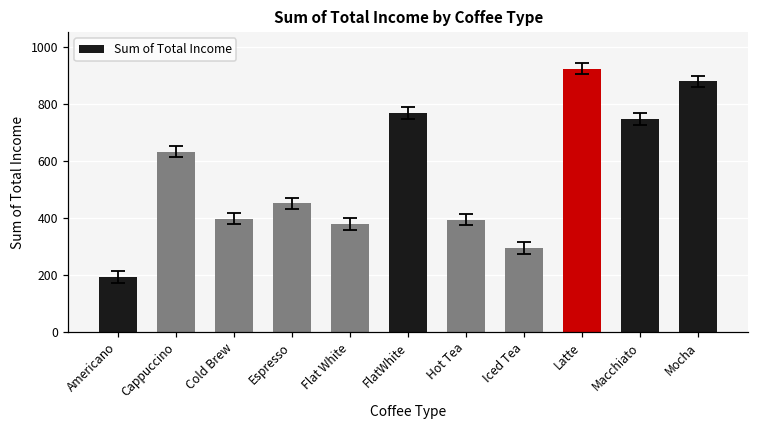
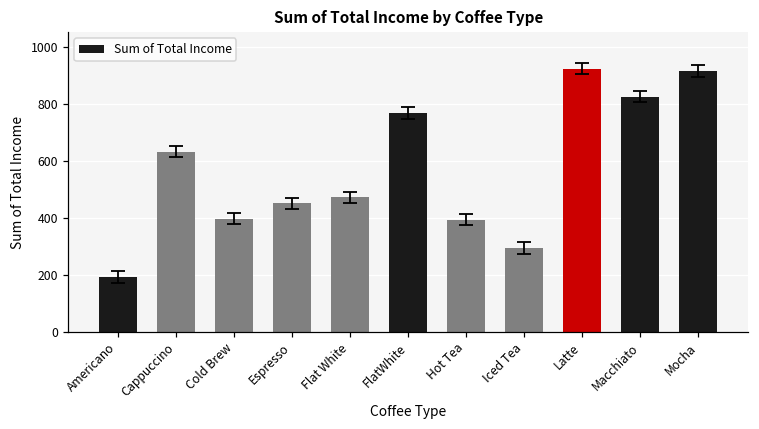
Sum of Total Income, Flat White: 380 -> 470
Sum of Total Income, Macchiato: 750 -> 820
Sum of Total Income, Mocha: 880 -> 910
